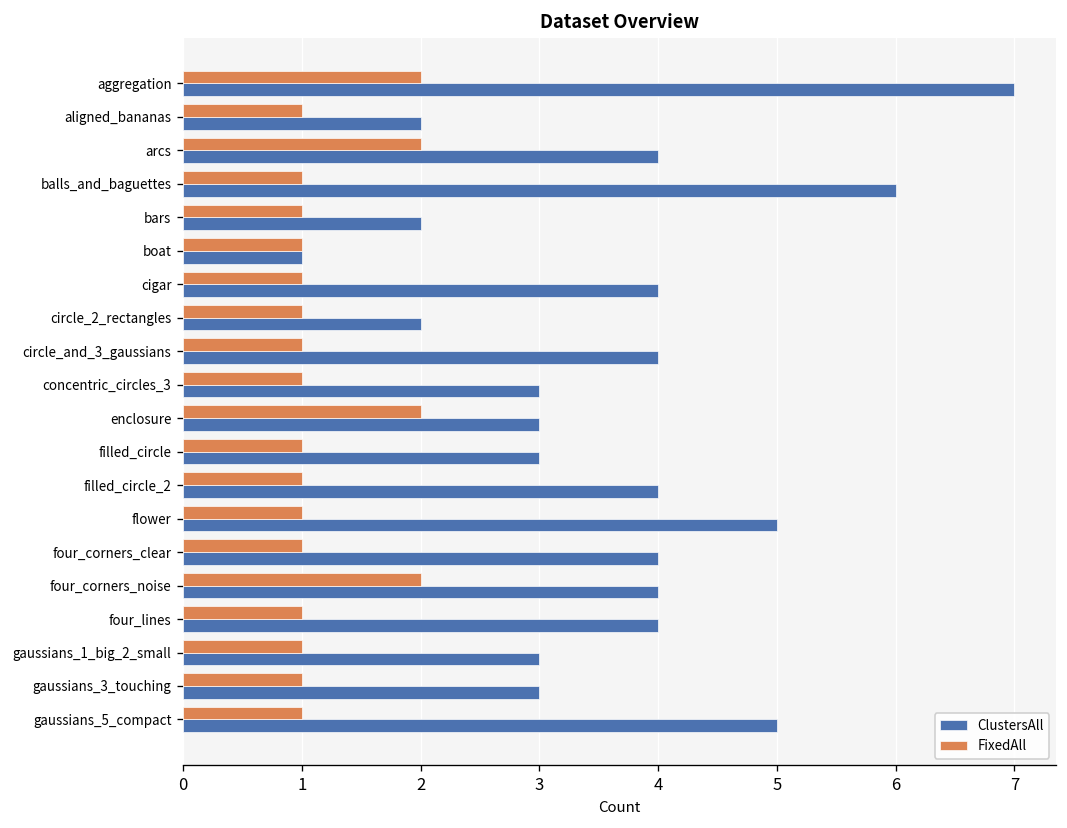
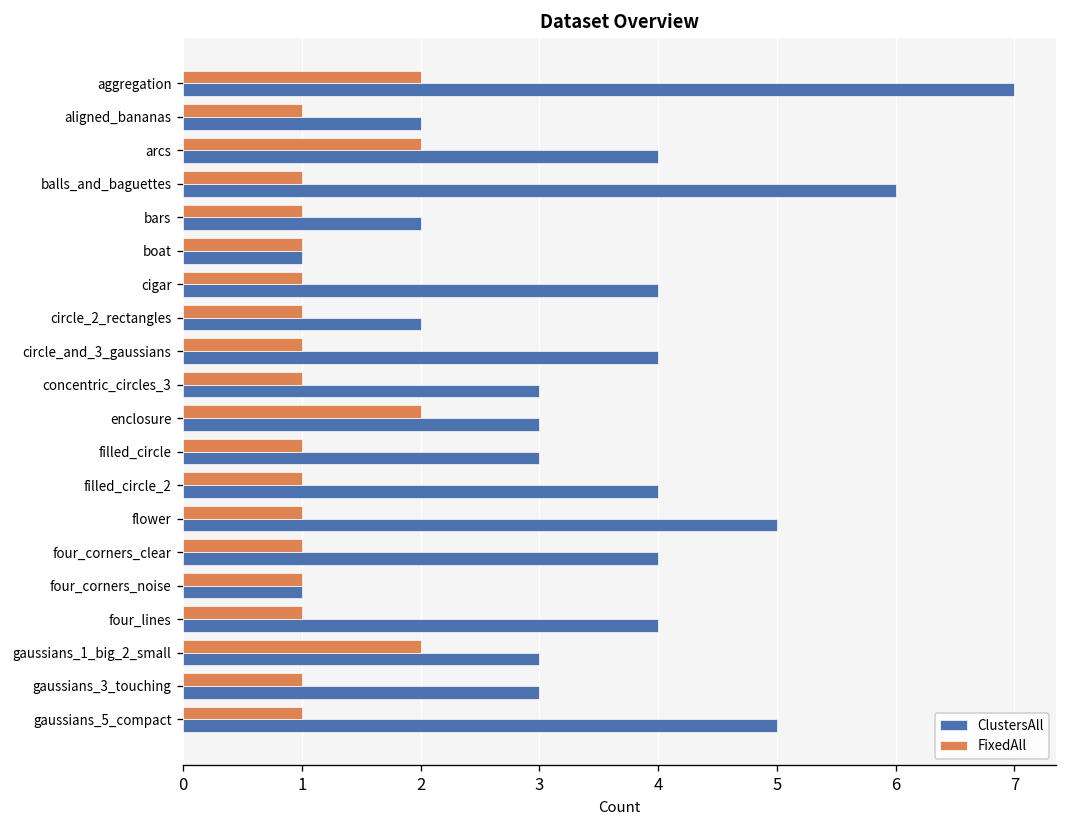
FixedAll, four_corners_noise: 2 -> 1
ClustersAll, four_corners_noise: 4 -> 1
FixedAll, gaussians_1_big_2_small: 1 -> 2
